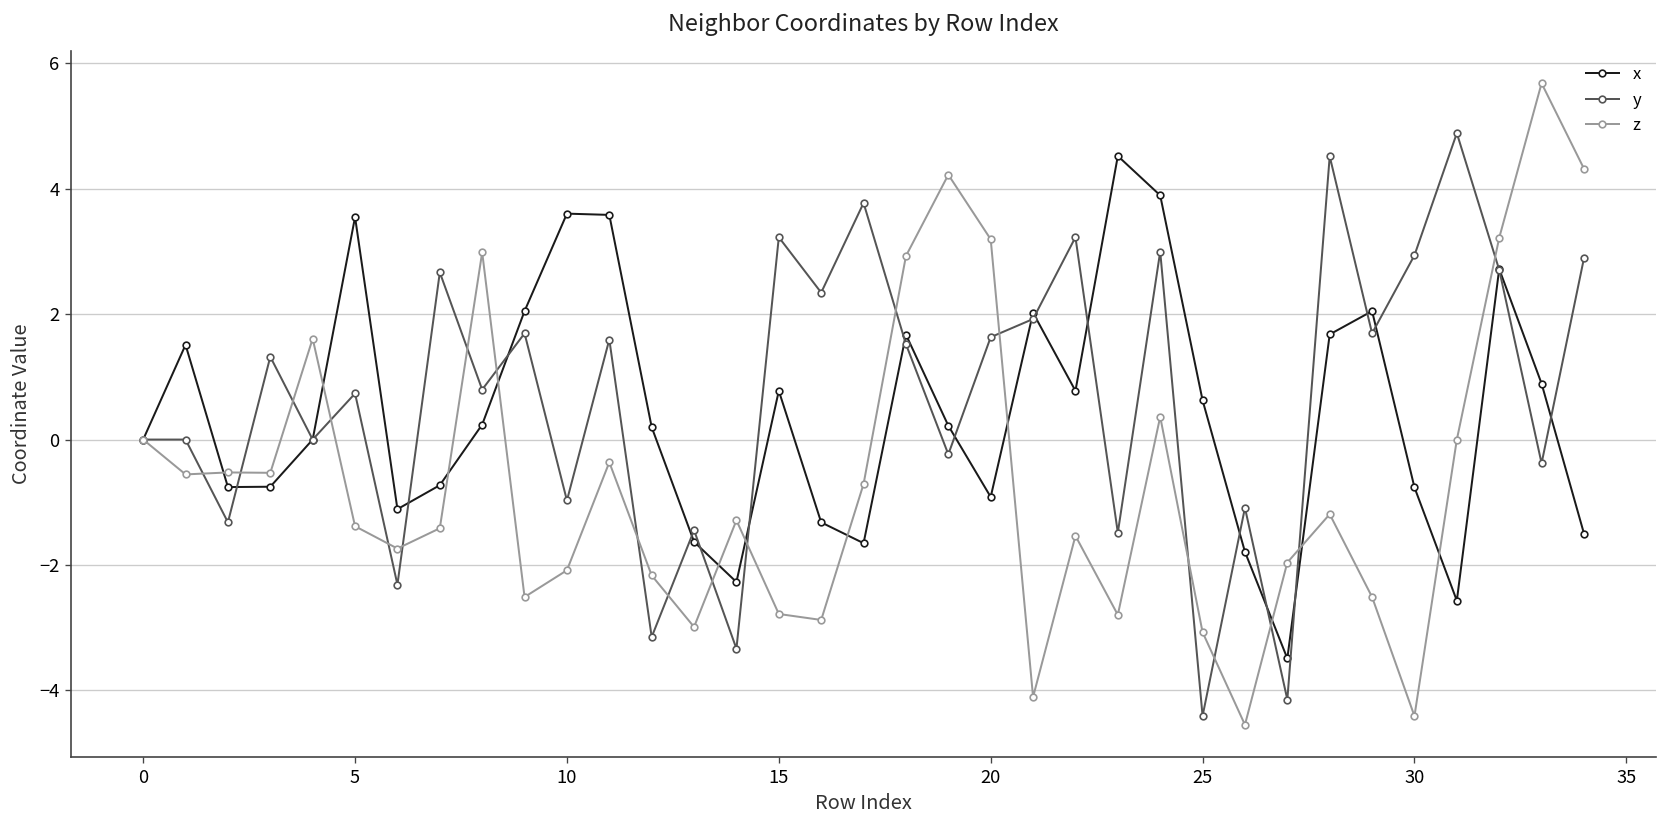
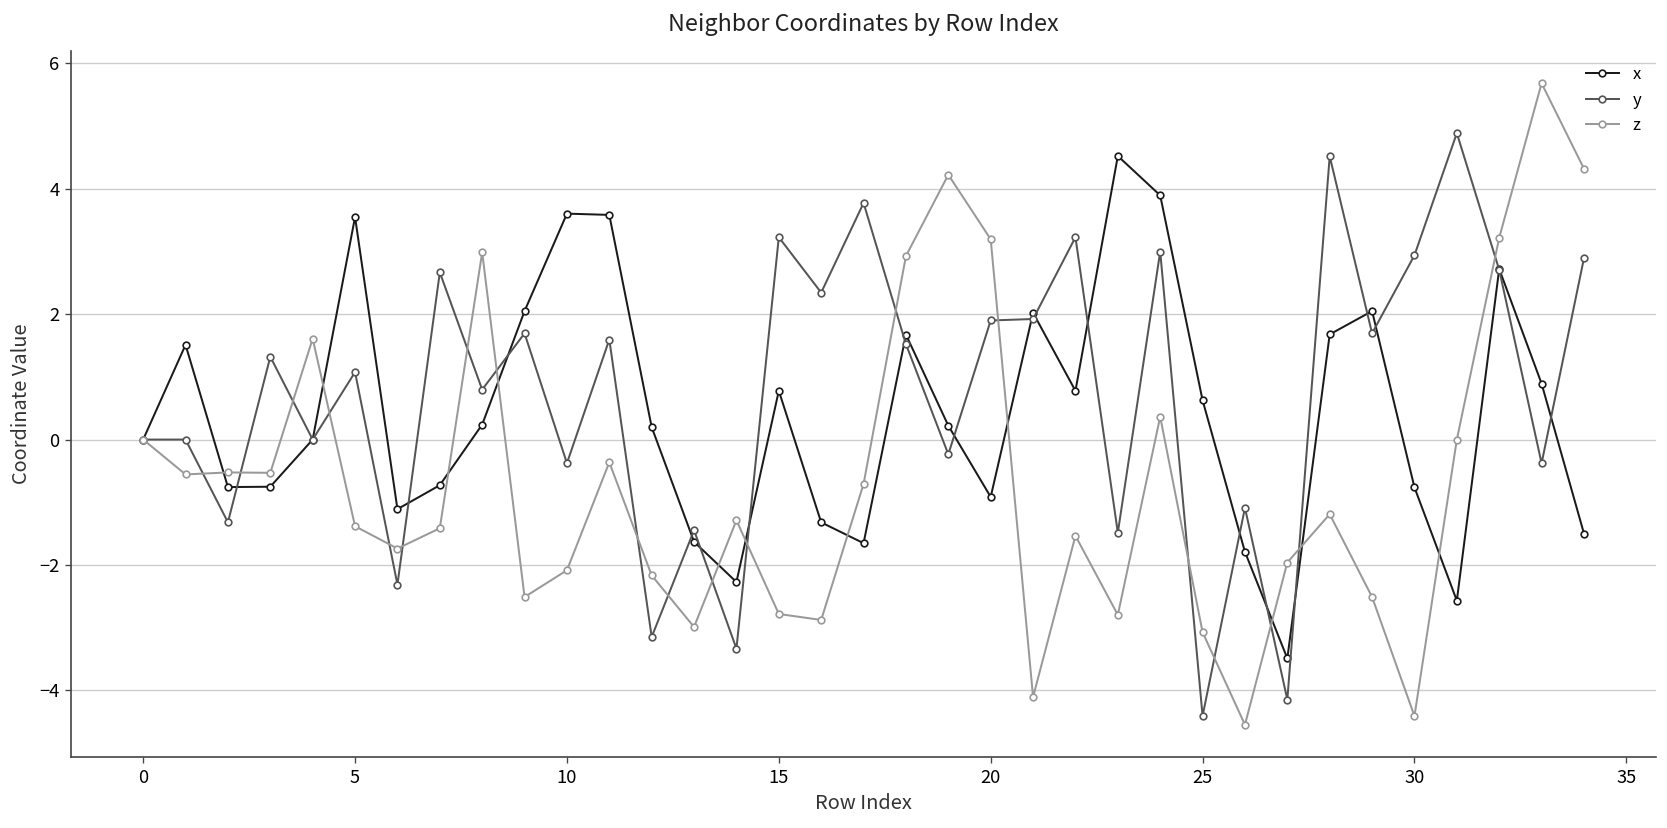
y, 5: 0.7 -> 1.1
y, 10: -1.0 -> -0.4
y, 20: 1.6 -> 1.9
